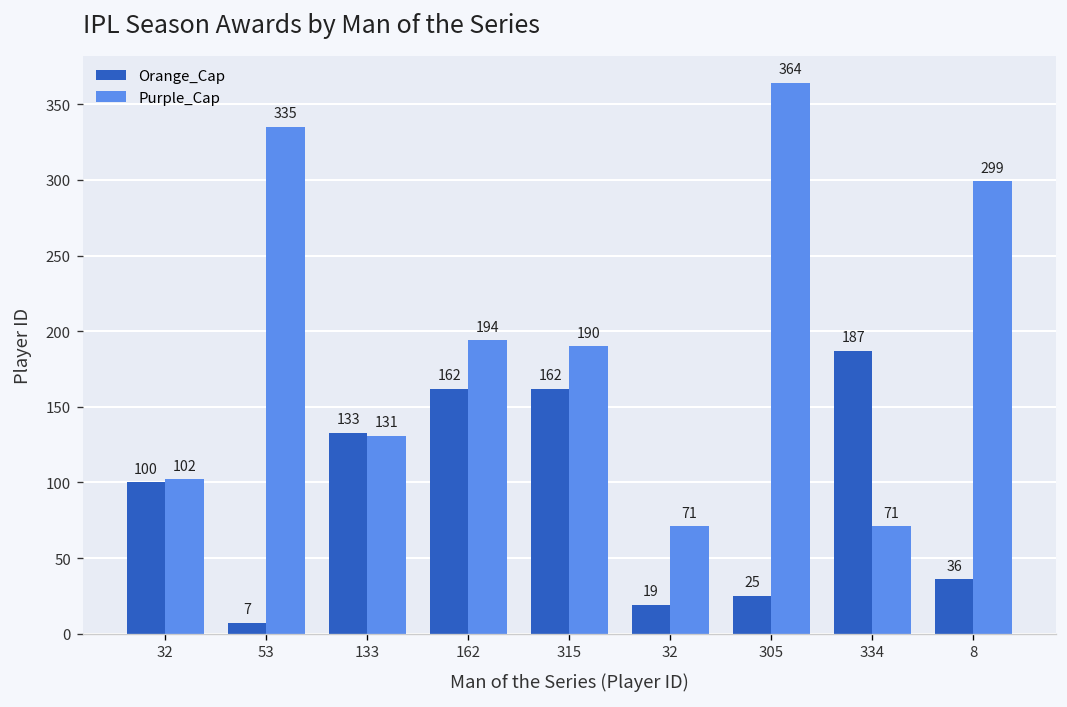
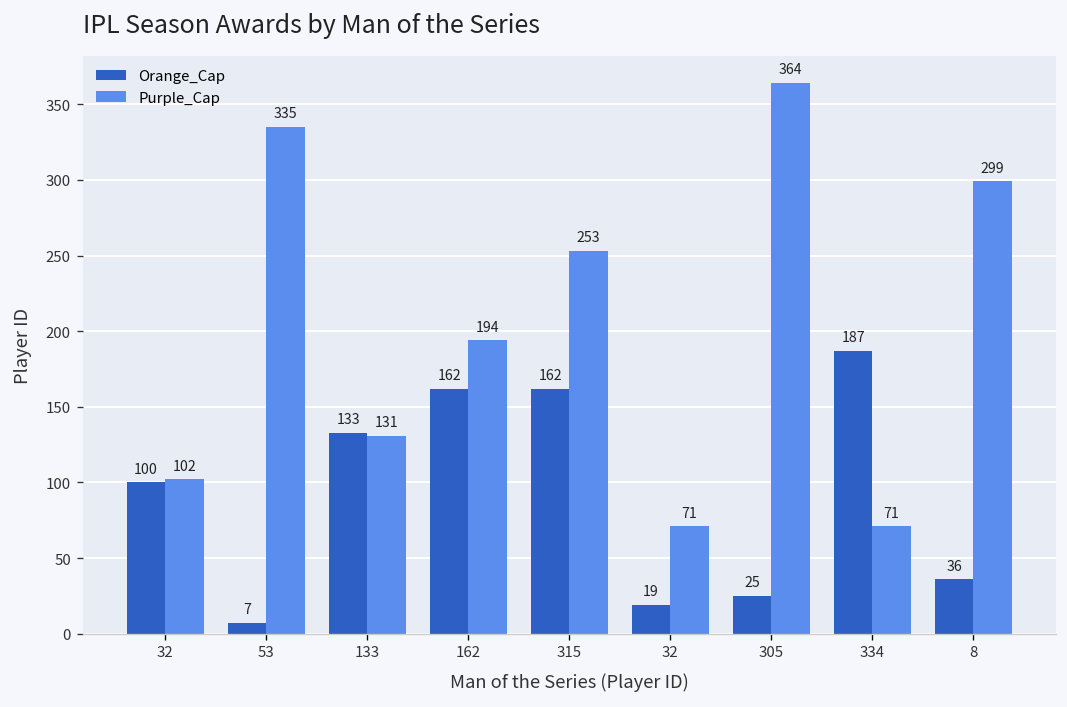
Purple_Cap, 315: 190 -> 253
